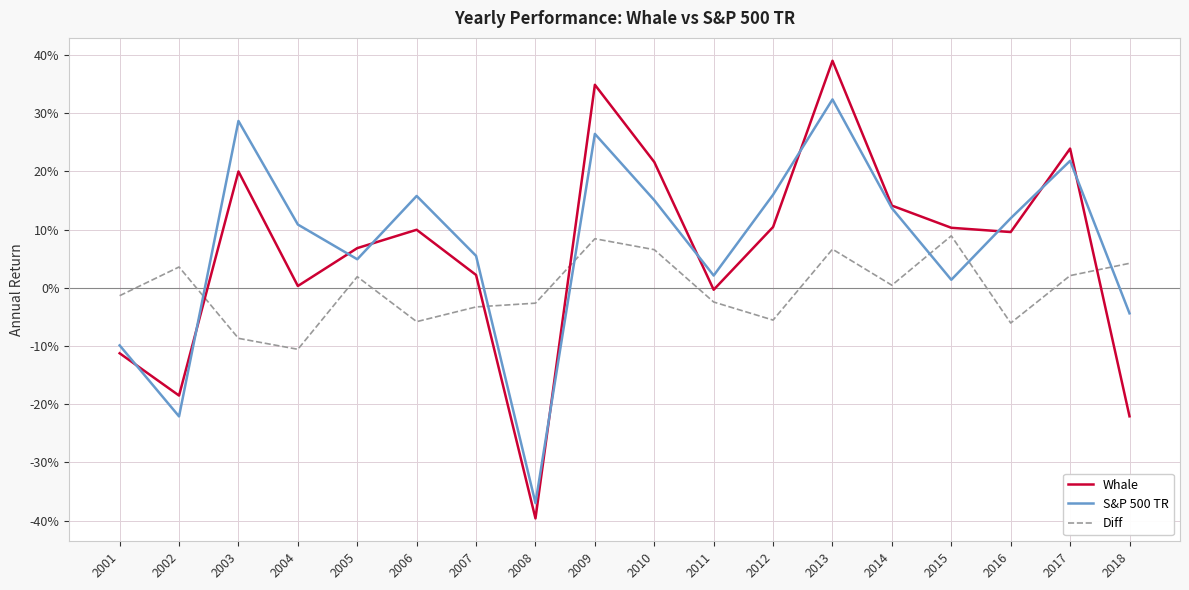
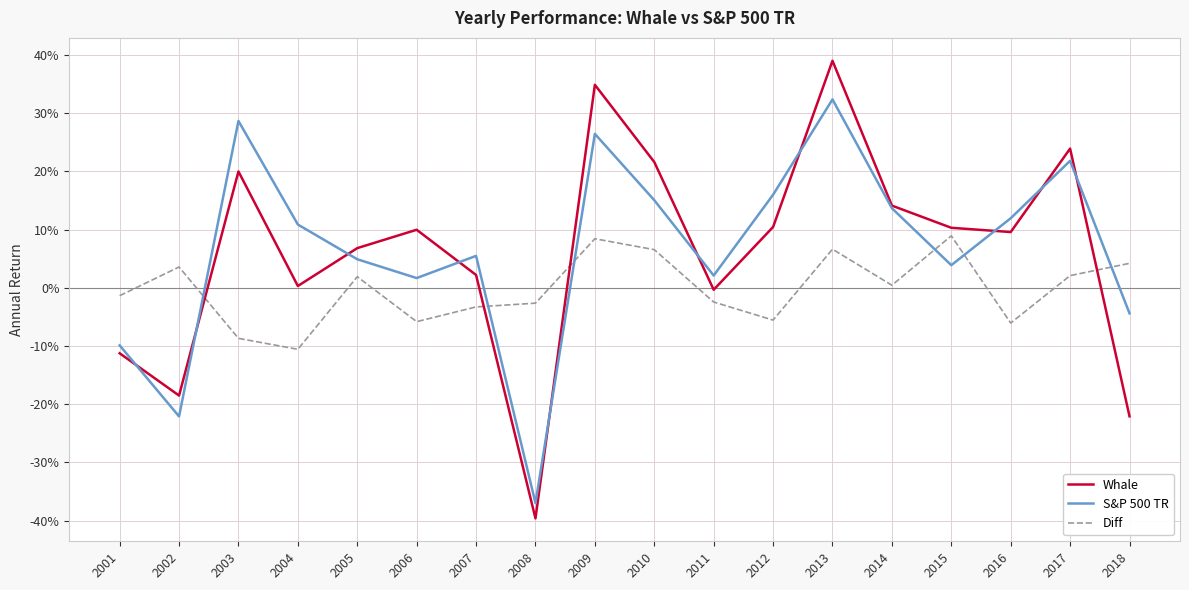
S&P 500 TR, 2006: 16% -> 2%
S&P 500 TR, 2015: 1% -> 4%
